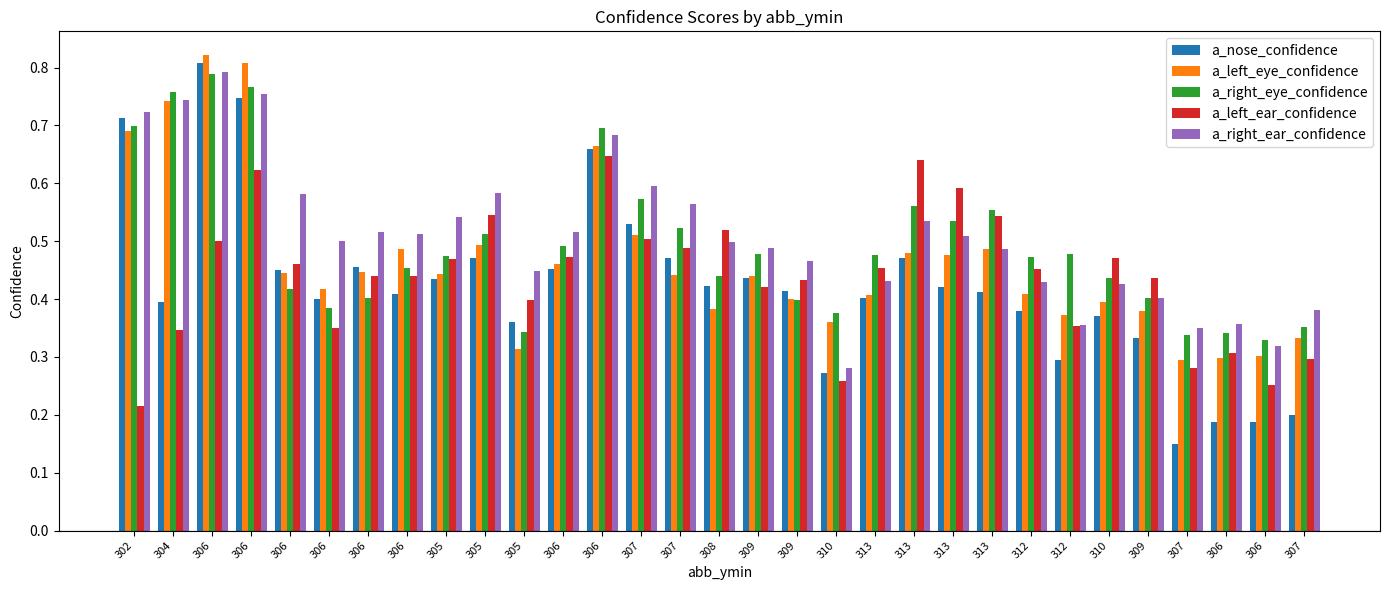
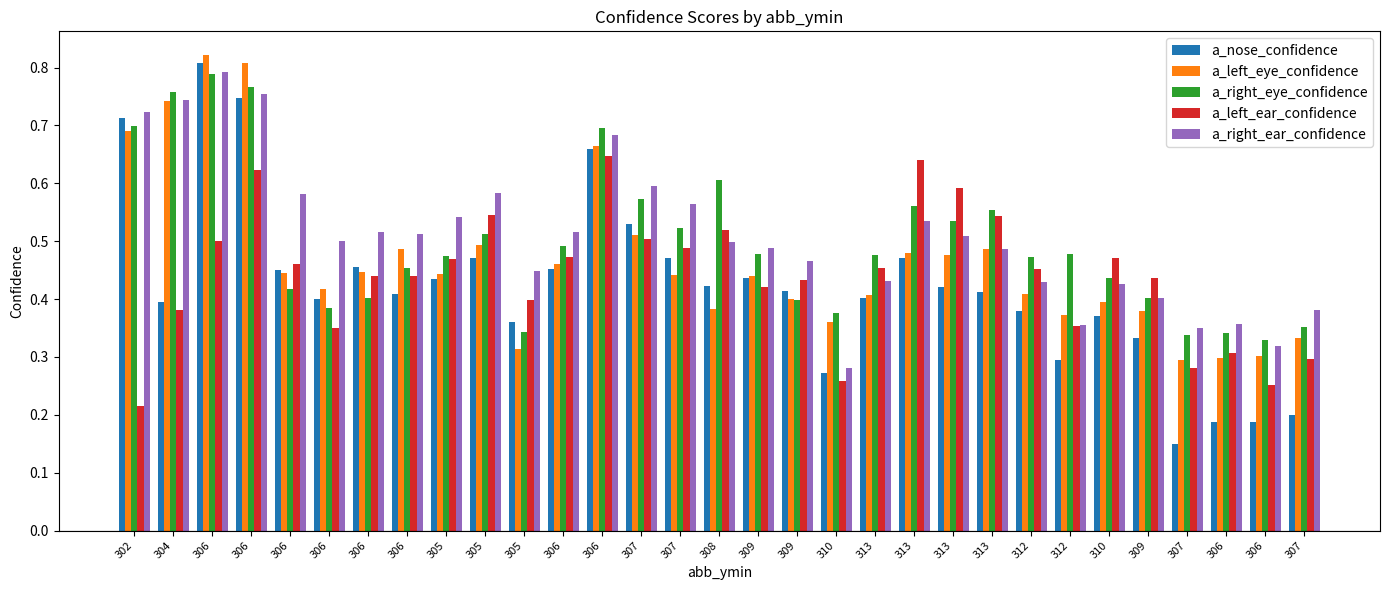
a_left_ear_confidence, 304: 0.35 -> 0.38
a_right_eye_confidence, 308: 0.44 -> 0.61
